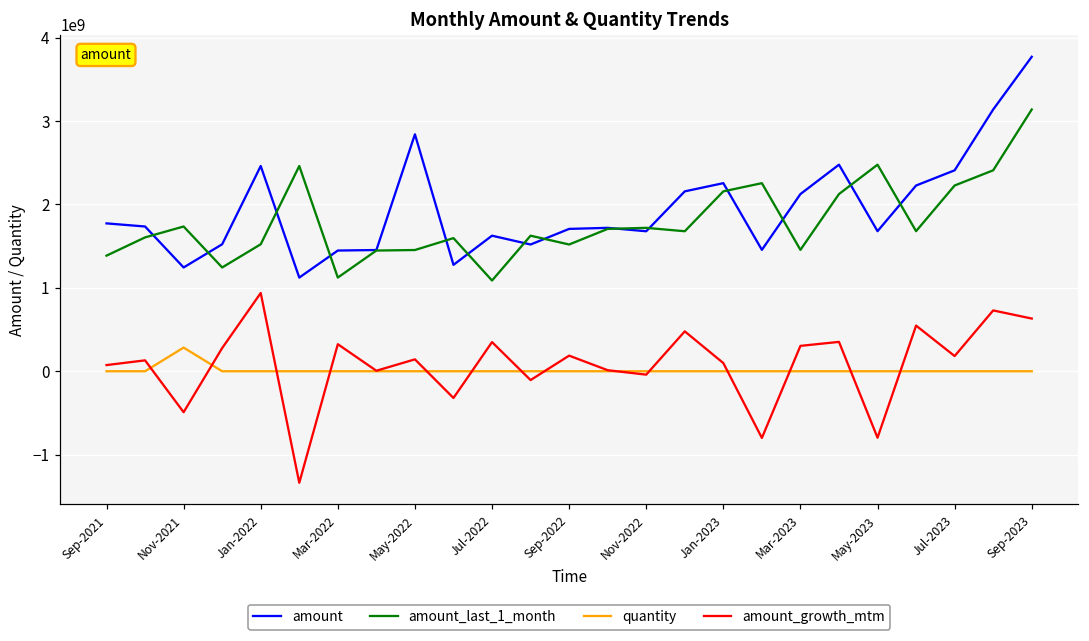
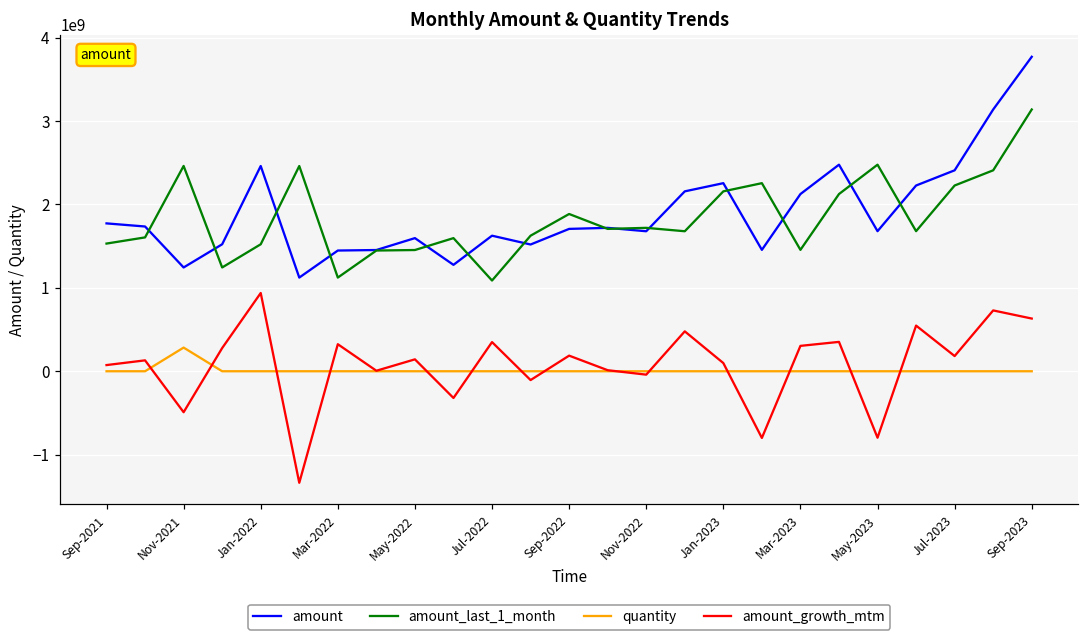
amount_last_1_month, Sep-2021: 1400000000 -> 1500000000
amount_last_1_month, Nov-2021: 1700000000 -> 2500000000
amount, May-2022: 2800000000 -> 1600000000
amount_last_1_month, Sep-2022: 1500000000 -> 1900000000
